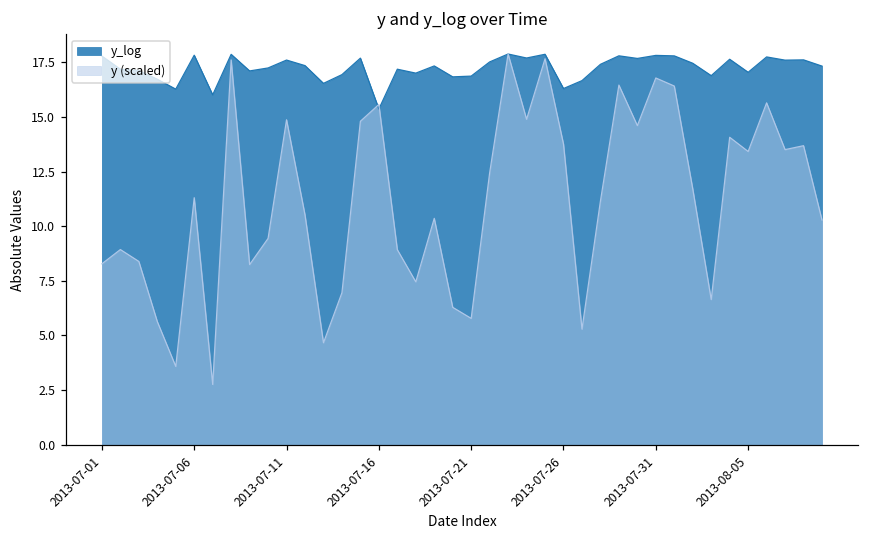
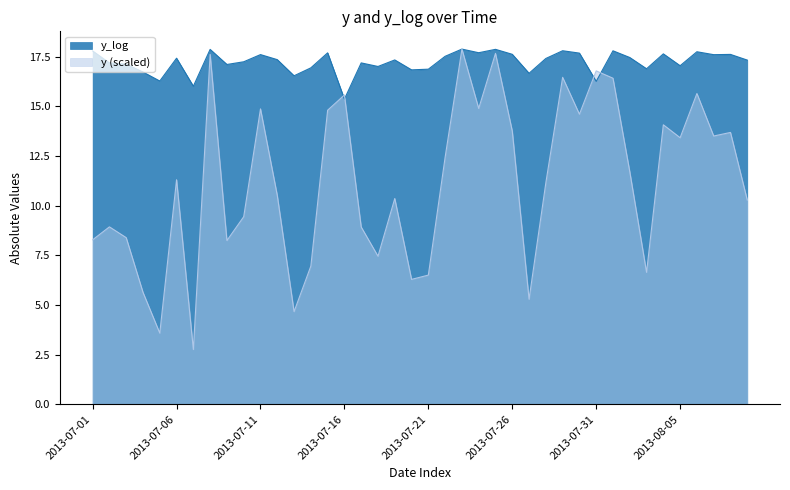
y_log, 2013-07-06: 17.8 -> 17.4
y (scaled), 2013-07-21: 5.8 -> 6.5
y_log, 2013-07-26: 16.3 -> 17.6
y_log, 2013-07-31: 17.8 -> 16.3
